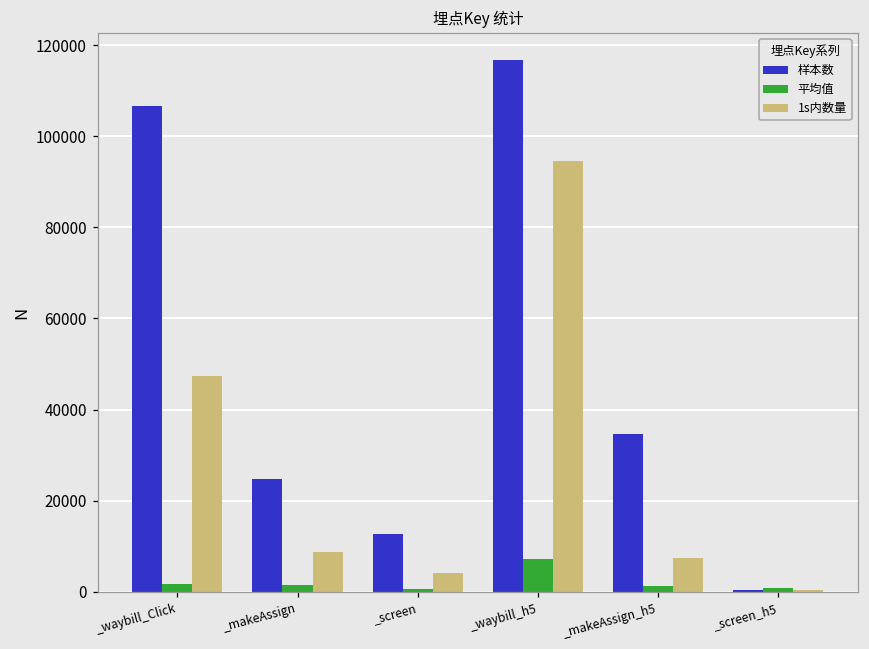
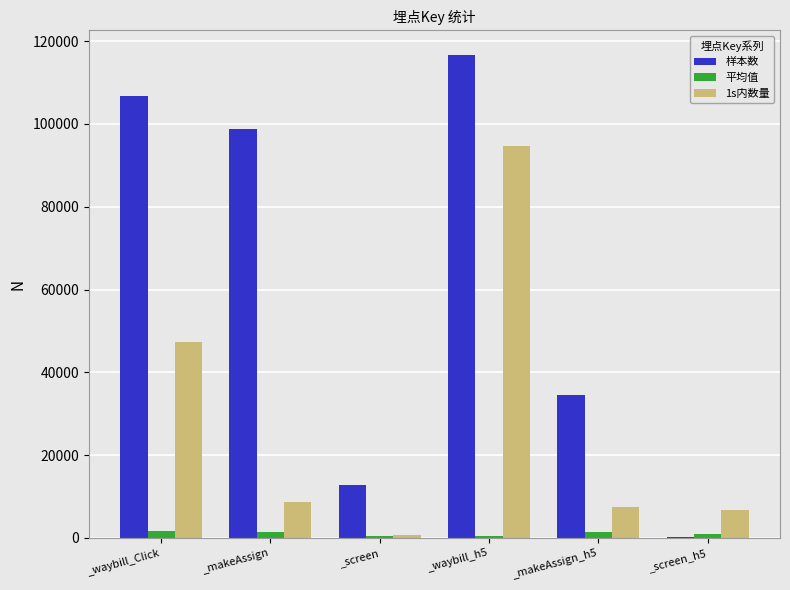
样本数, _makeAssign: 25000 -> 99000
1s内数量, _screen: 4000 -> 1000
平均值, _waybill_h5: 7000 -> 0
1s内数量, _screen_h5: 0 -> 7000
